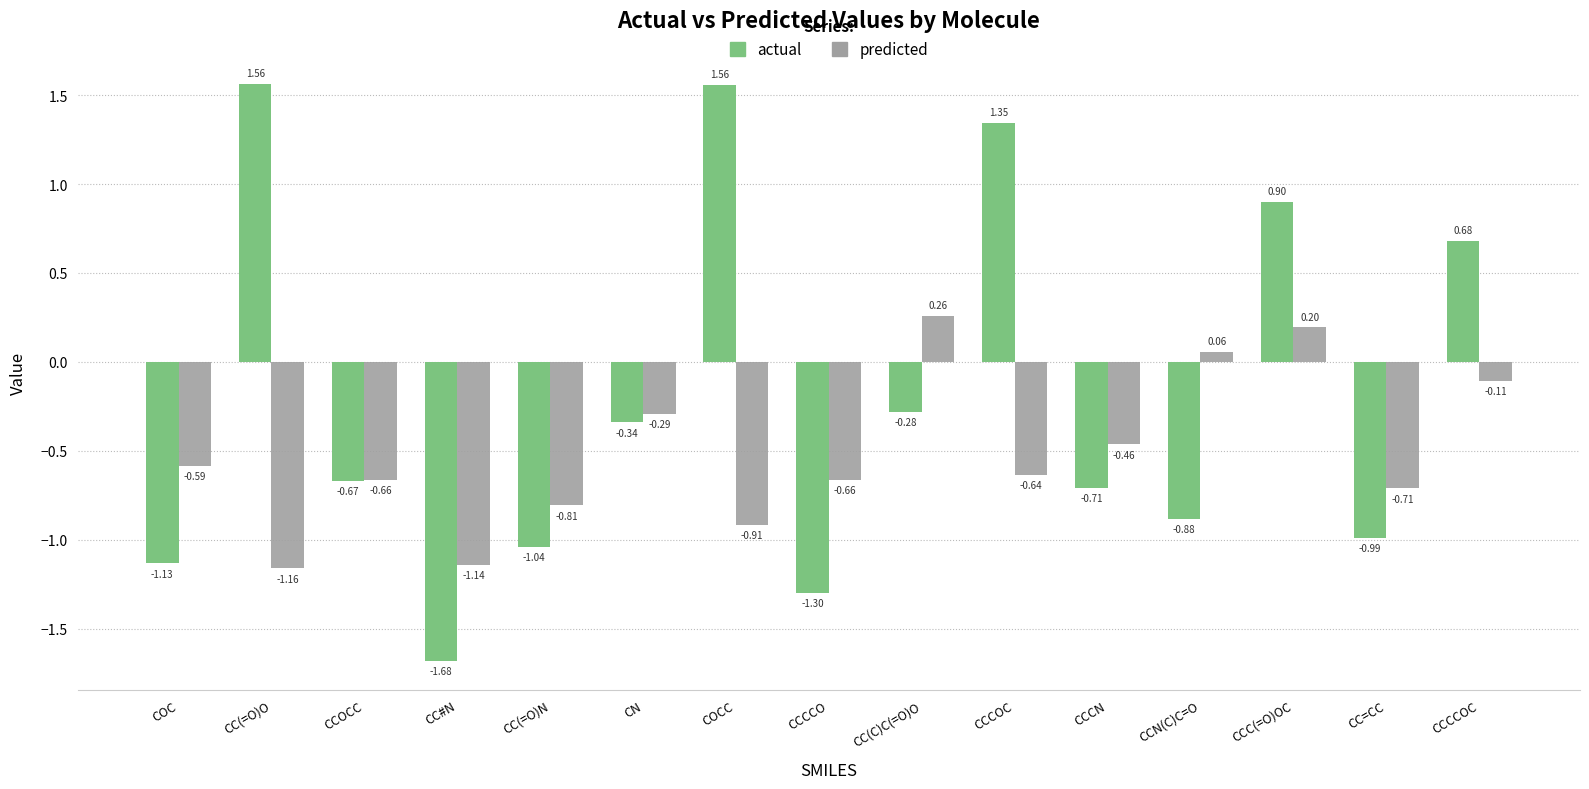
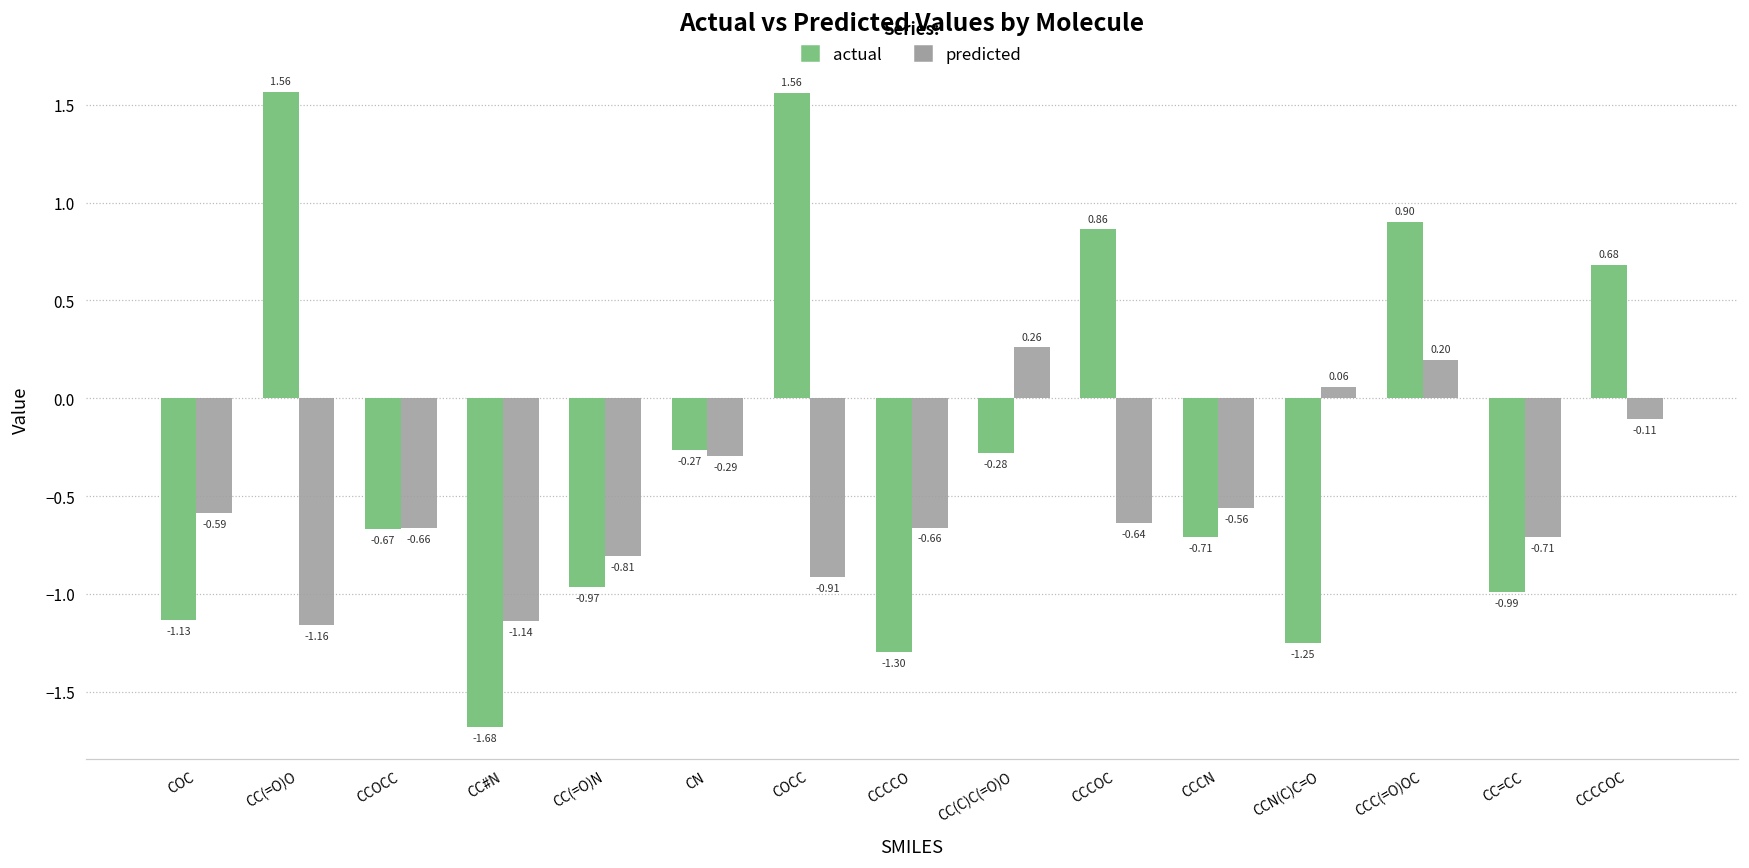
actual, CC(=O)N: -1.04 -> -0.97
actual, CN: -0.34 -> -0.27
actual, CCCOC: 1.35 -> 0.86
predicted, CCCN: -0.46 -> -0.56
actual, CCN(C)C=O: -0.88 -> -1.25
